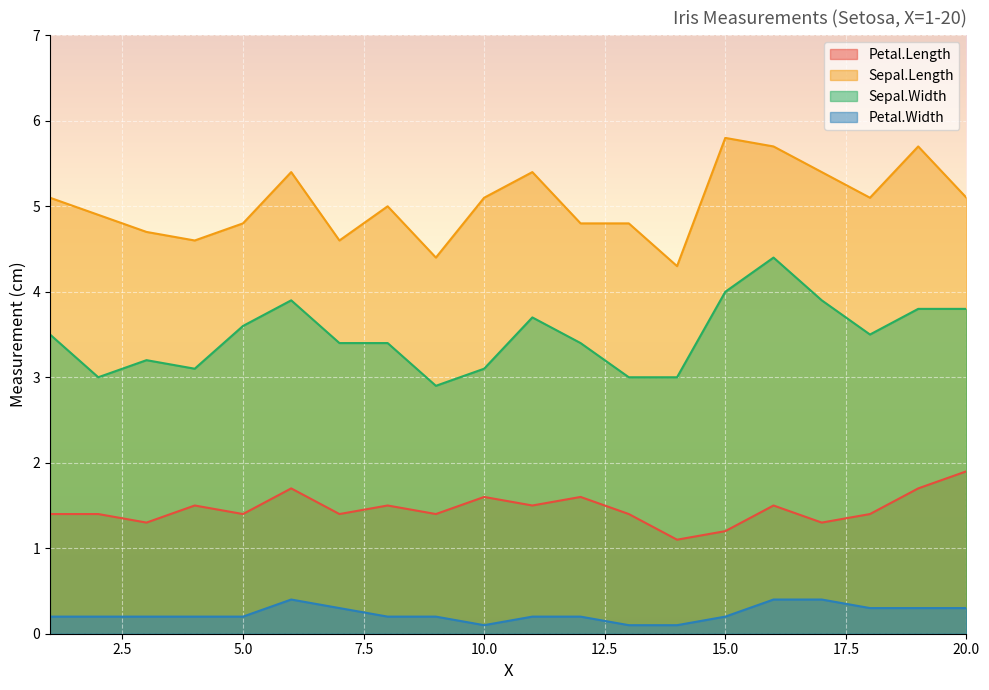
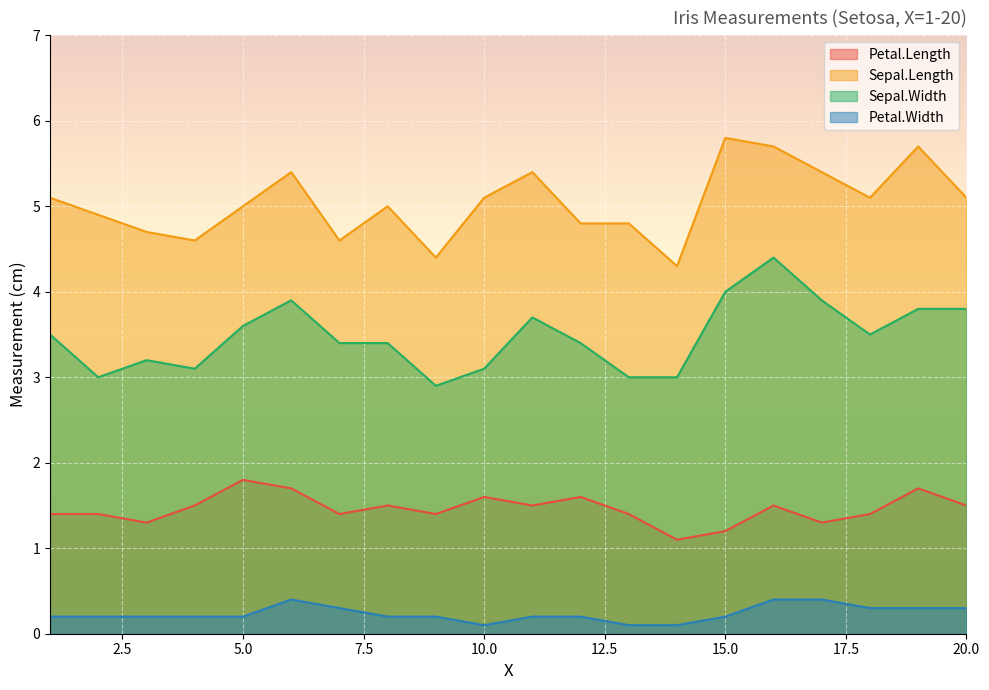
Petal.Length, 5.0: 1.4 -> 1.8
Sepal.Length, 5.0: 4.8 -> 5.0
Petal.Length, 20.0: 1.9 -> 1.5
